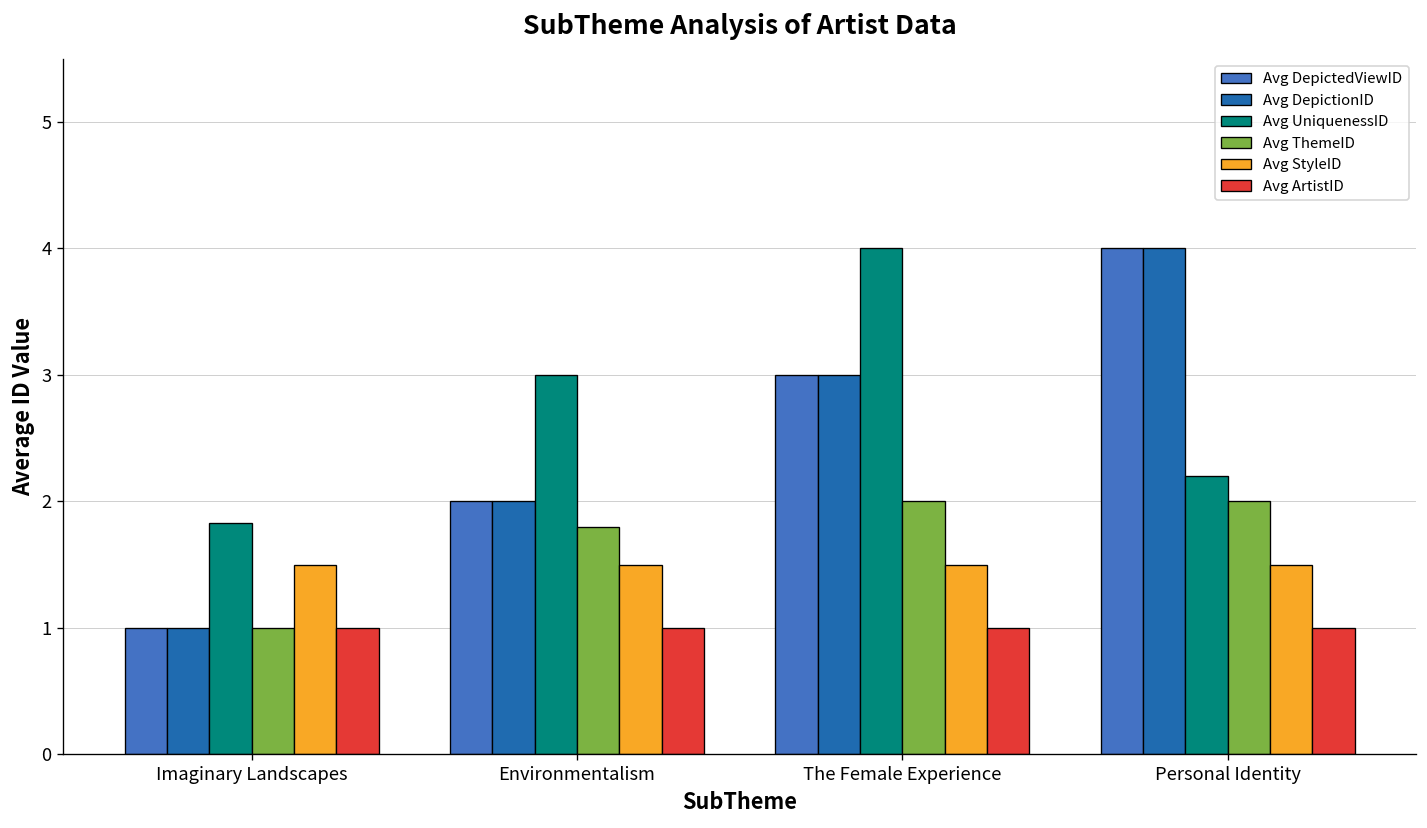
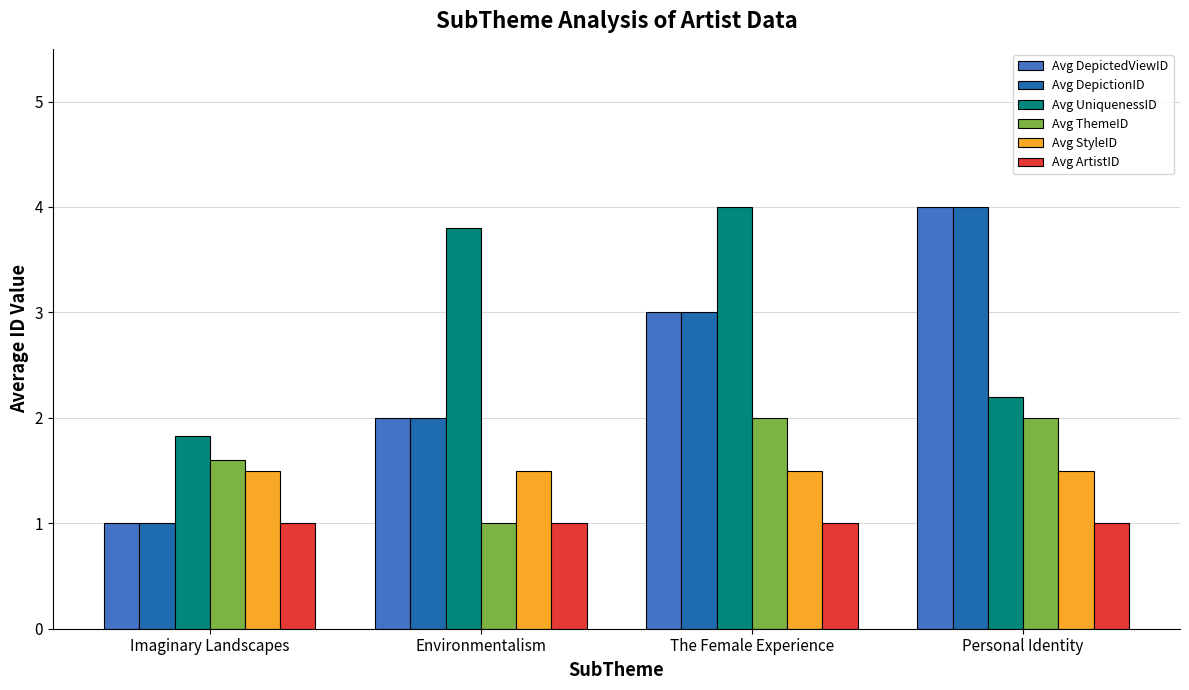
Avg ThemeID, Imaginary Landscapes: 1.0 -> 1.6
Avg UniquenessID, Environmentalism: 3.0 -> 3.8
Avg ThemeID, Environmentalism: 1.8 -> 1.0
